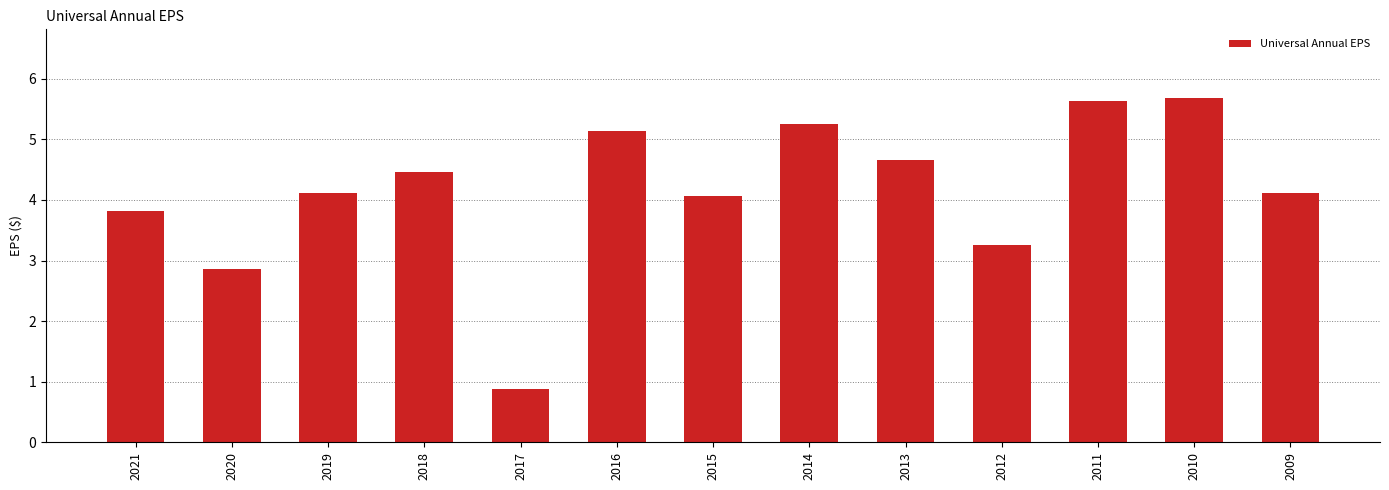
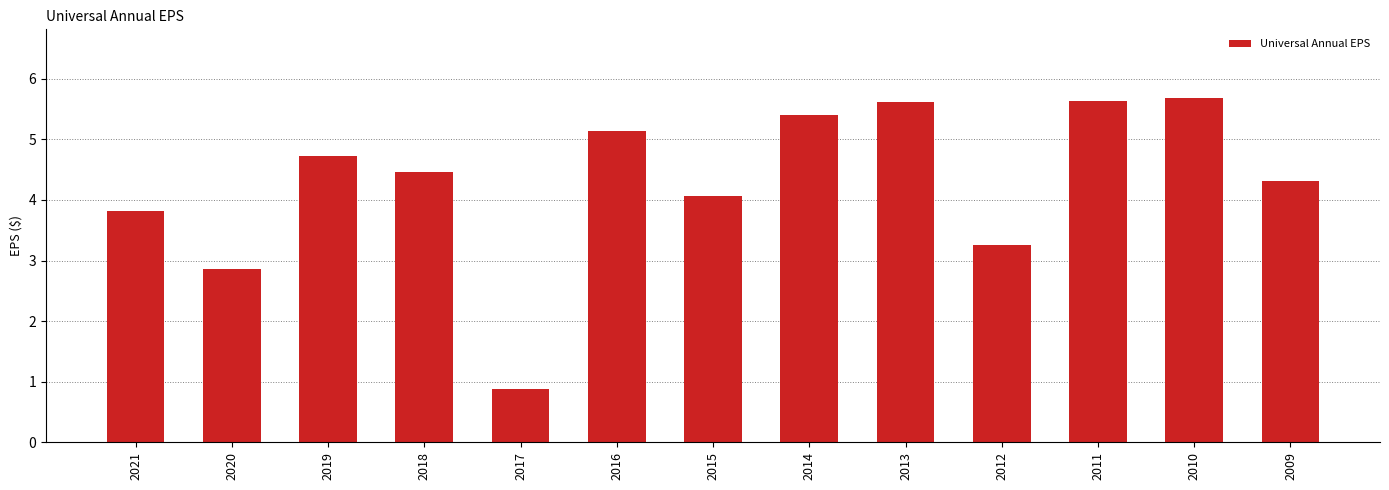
2019: 4.1 -> 4.7
2014: 5.3 -> 5.4
2013: 4.7 -> 5.6
2009: 4.1 -> 4.3
